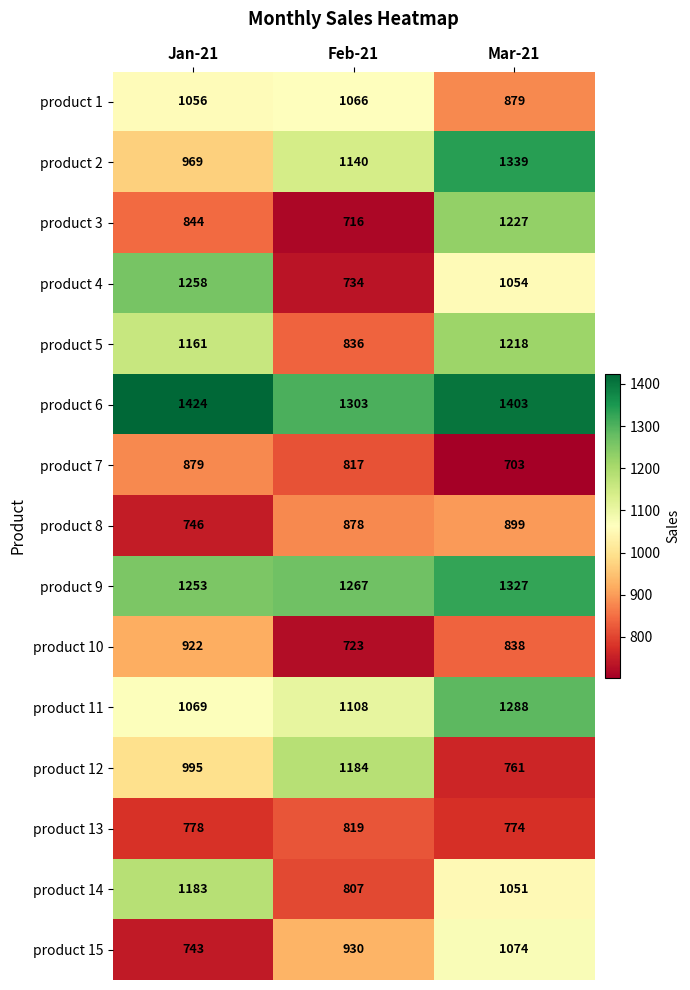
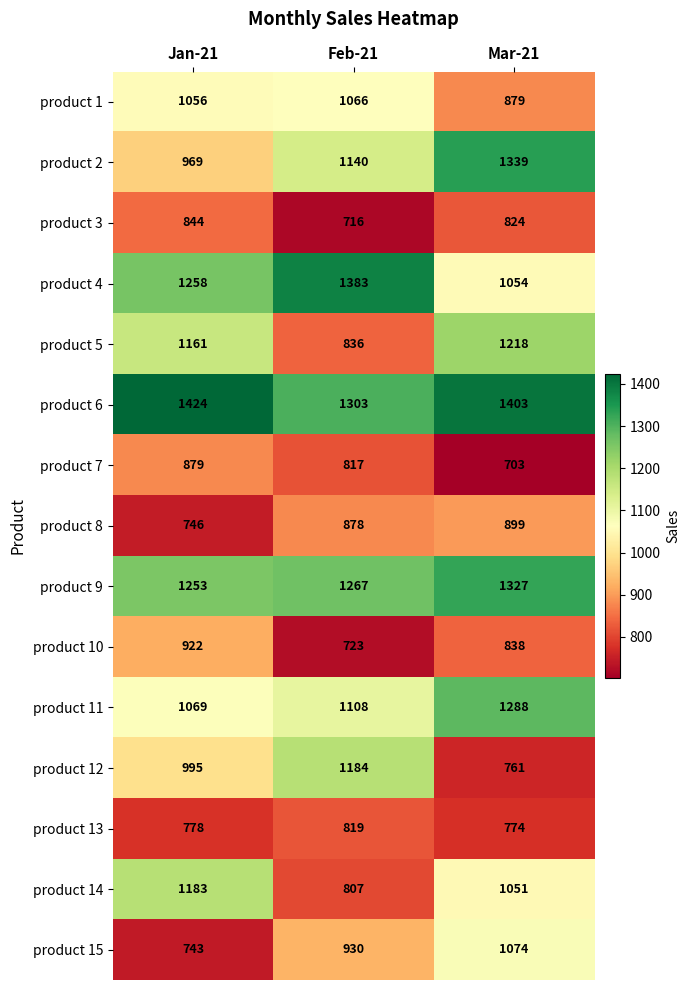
product 3, Mar-21: 1227 -> 824
product 4, Feb-21: 734 -> 1383
